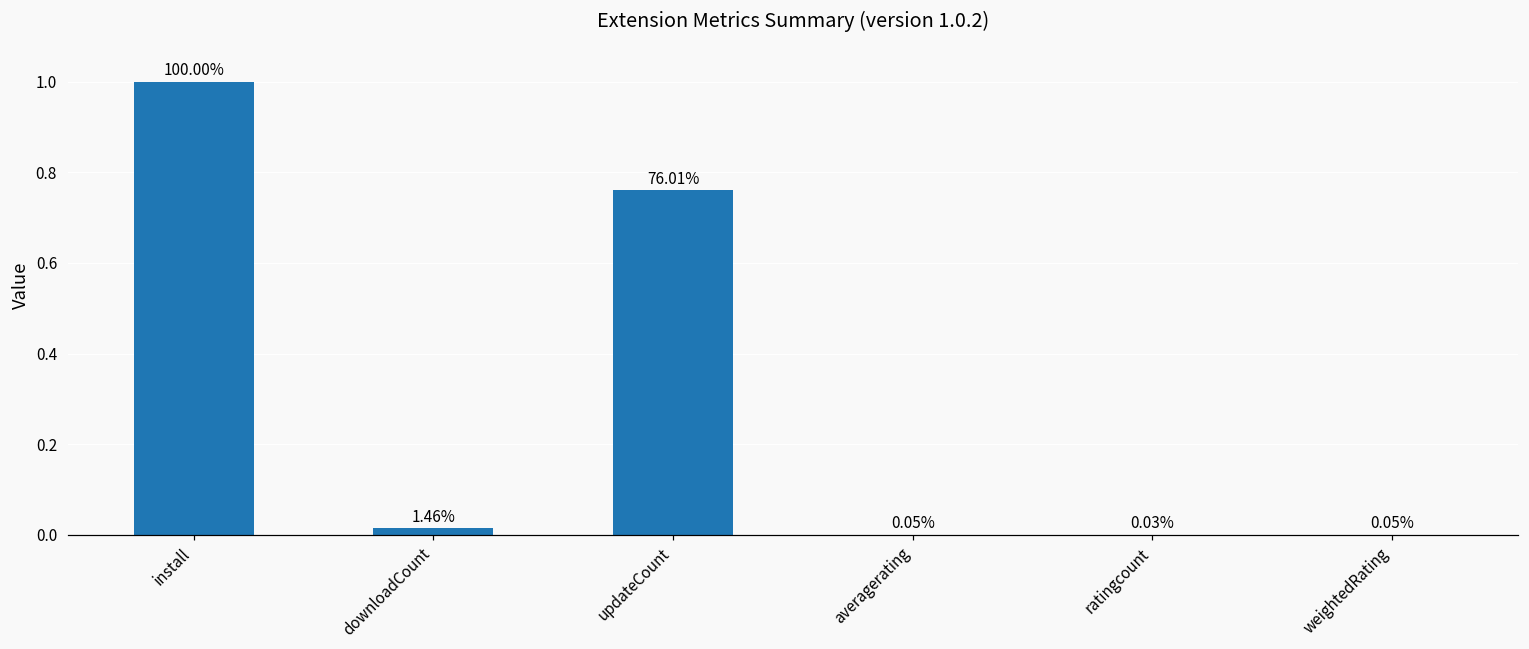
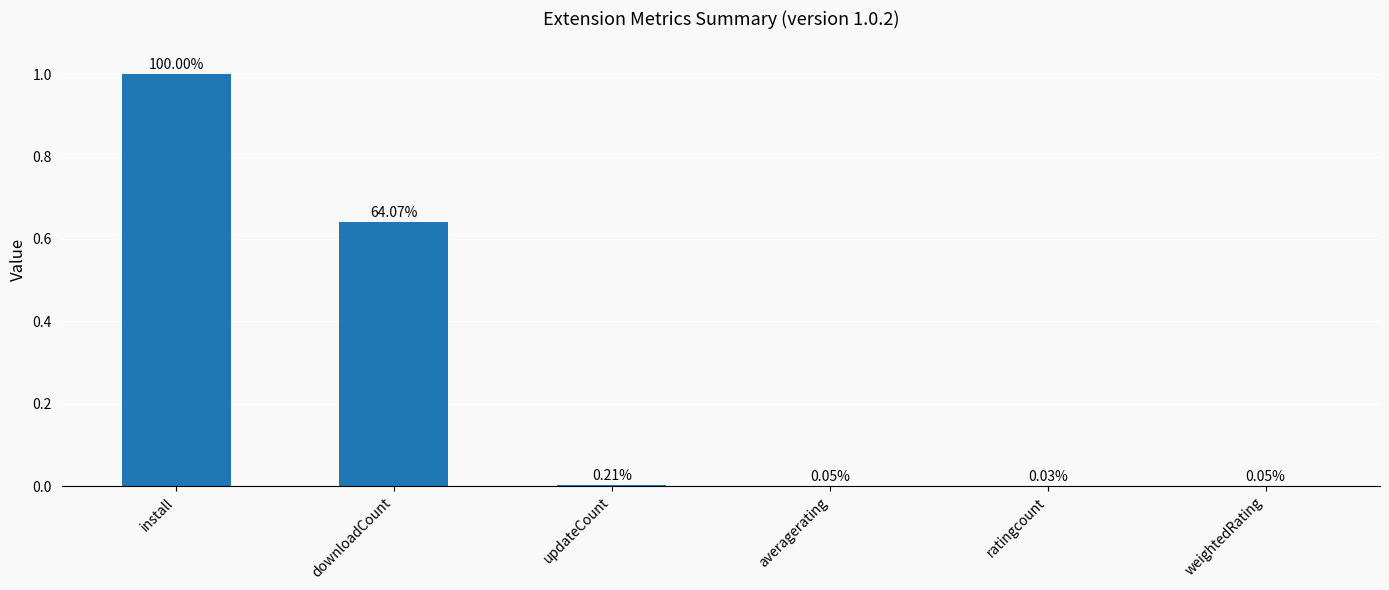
downloadCount: 1.46% -> 64.07%
updateCount: 76.01% -> 0.21%
